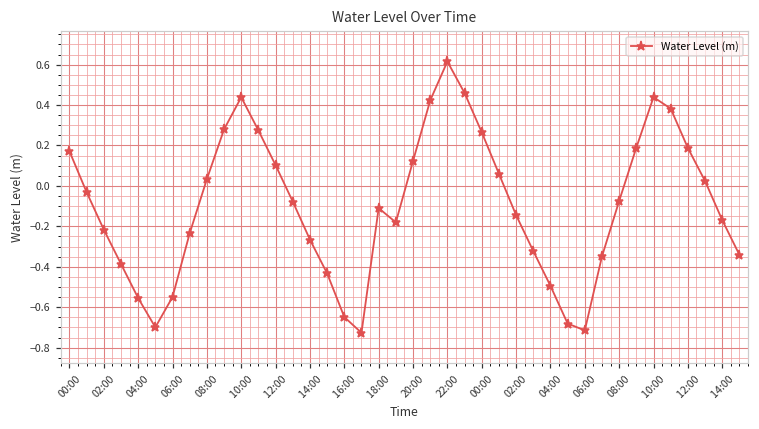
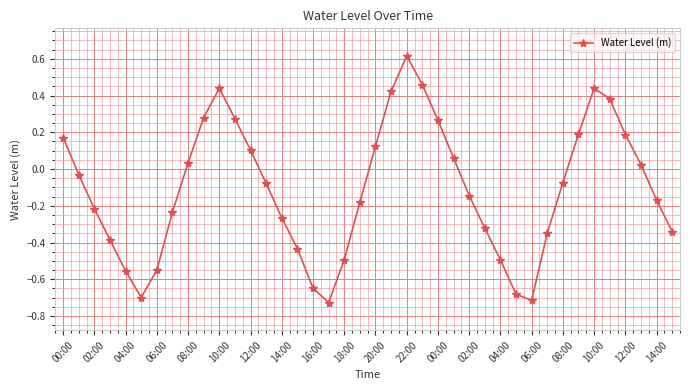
18:00: -0.11 -> -0.49
